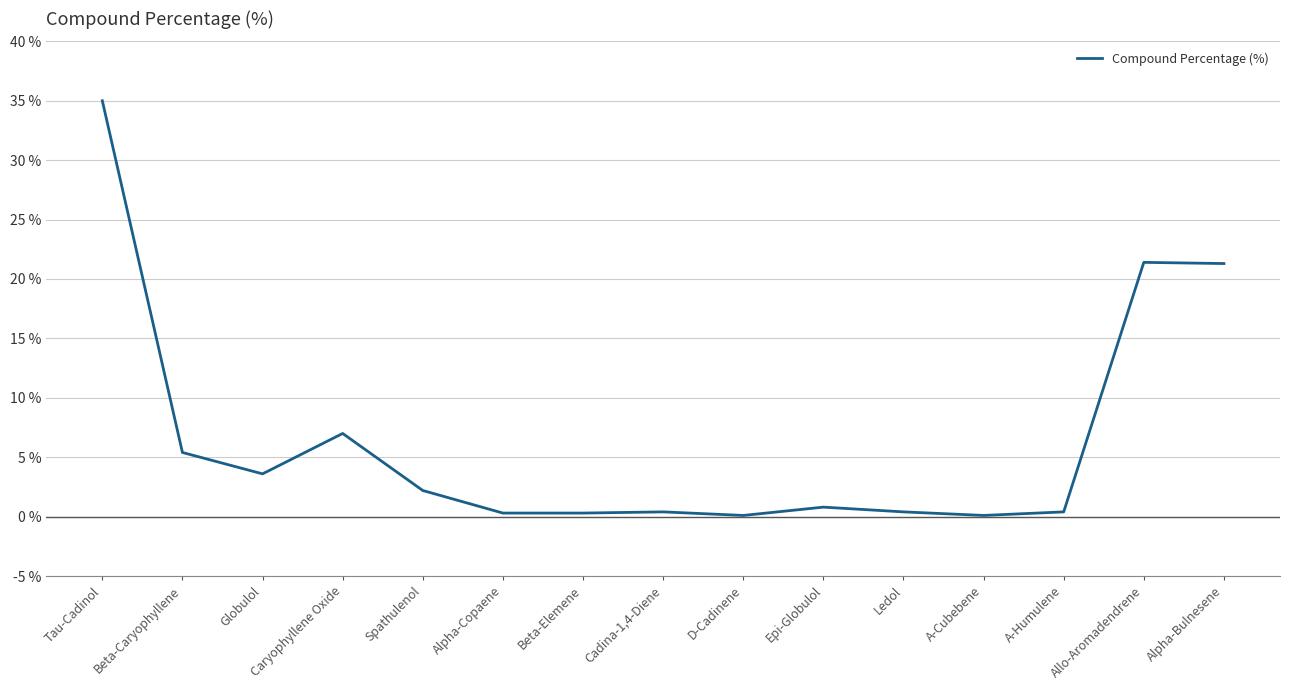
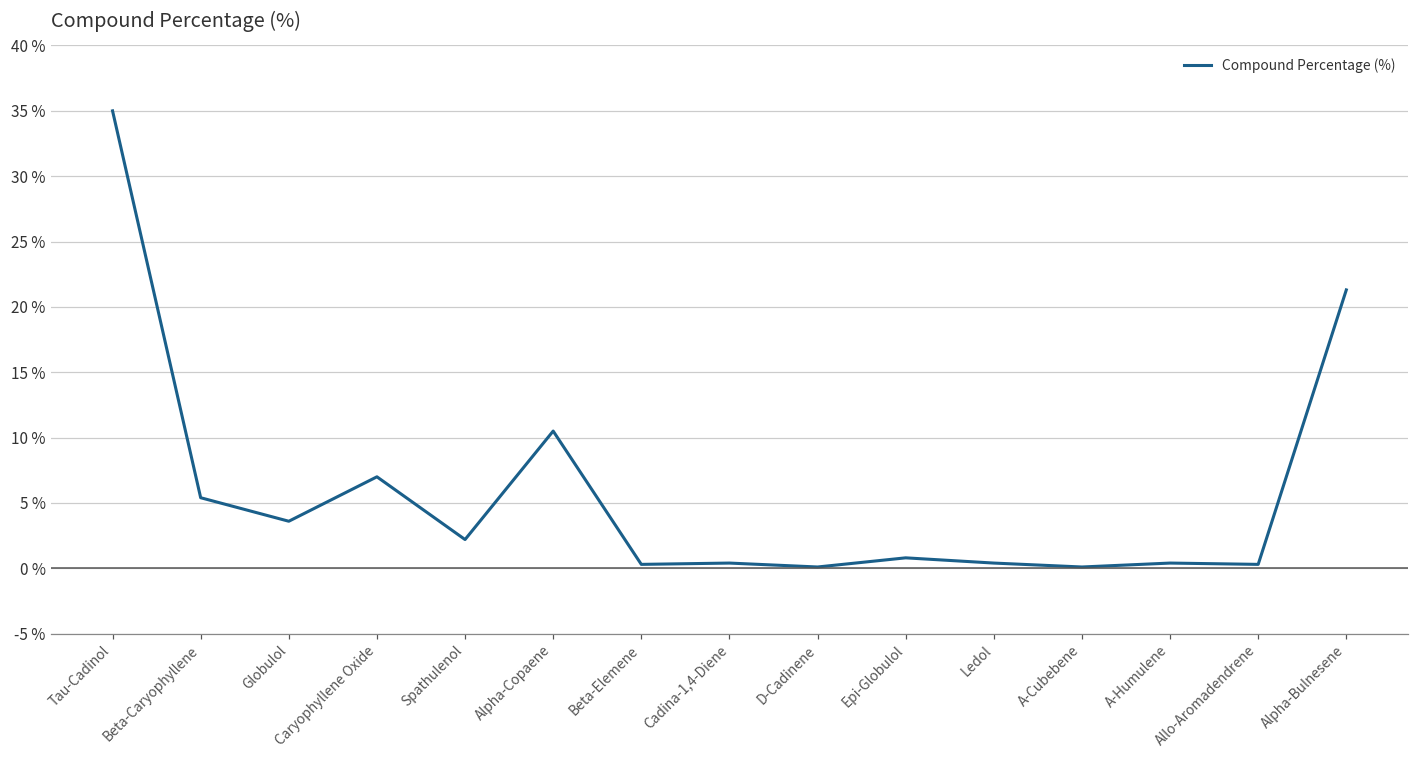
Alpha-Copaene: 0.3 % -> 10.5 %
Allo-Aromadendrene: 21.4 % -> 0.3 %
